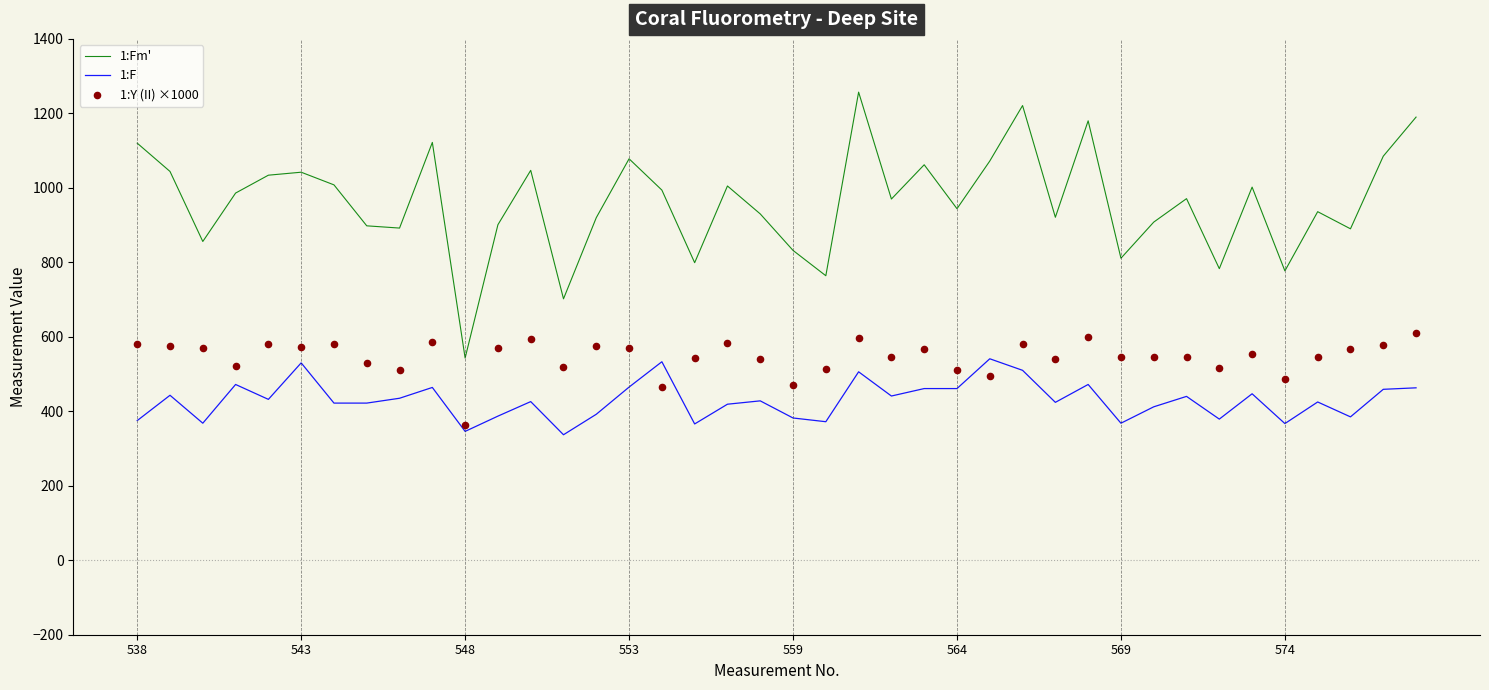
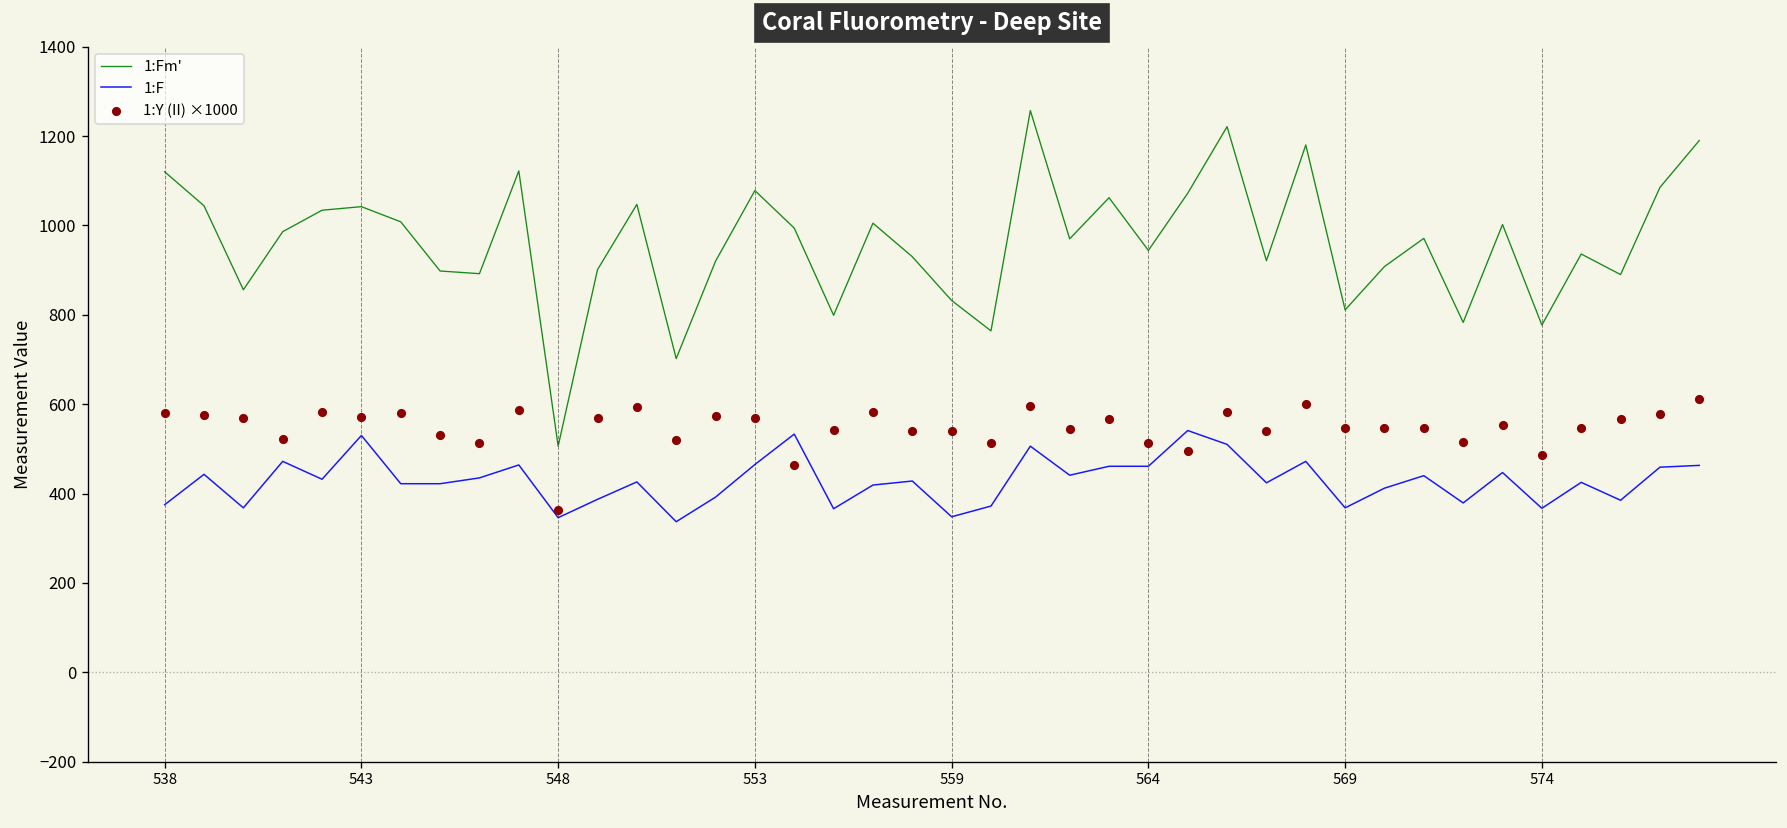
1:Fm', 548: 540 -> 510
1:F, 559: 380 -> 350
1:Y (II) ×1000, 559: 470 -> 540
